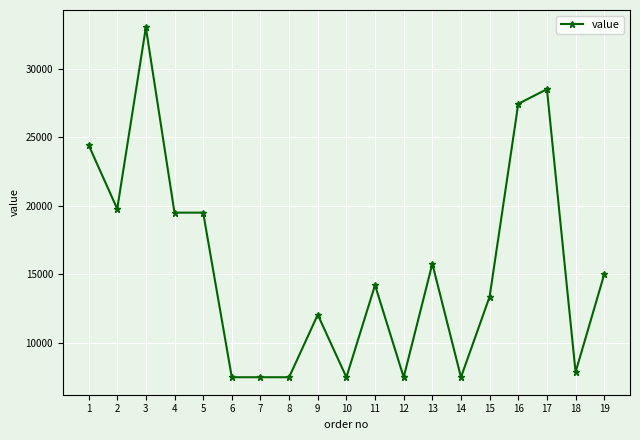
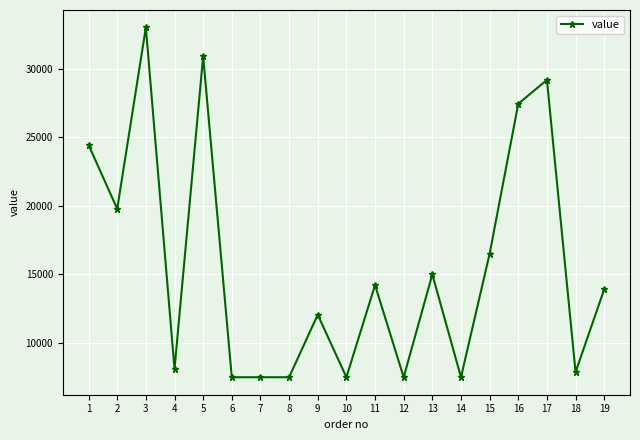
4: 19500 -> 8100
5: 19500 -> 30900
13: 15800 -> 15000
15: 13400 -> 16500
17: 28500 -> 29200
19: 15000 -> 13900
